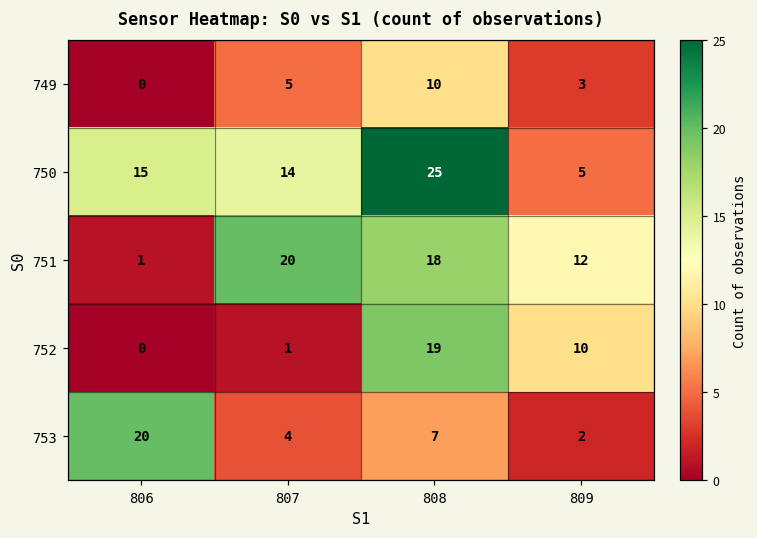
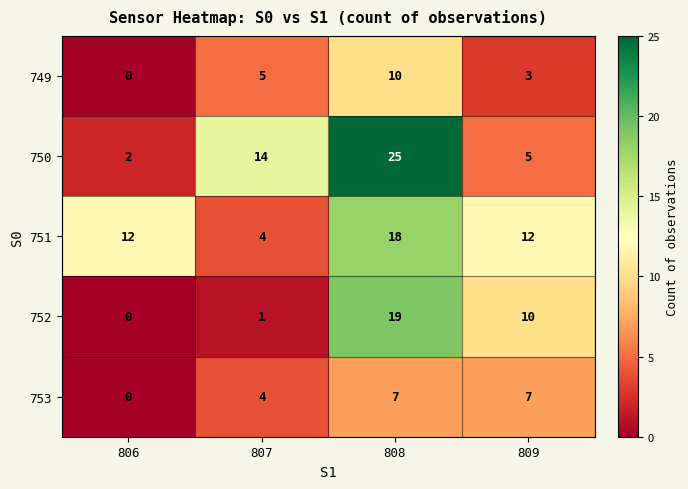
750, 806: 15 -> 2
751, 806: 1 -> 12
751, 807: 20 -> 4
753, 806: 20 -> 0
753, 809: 2 -> 7
